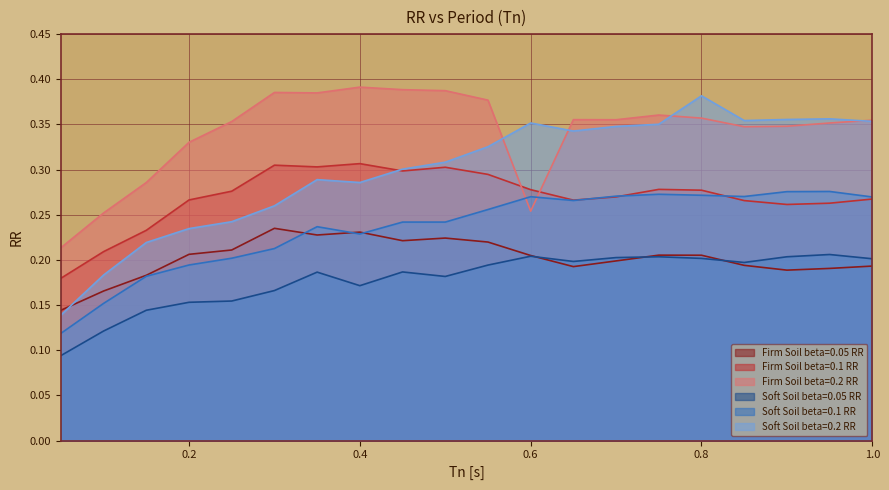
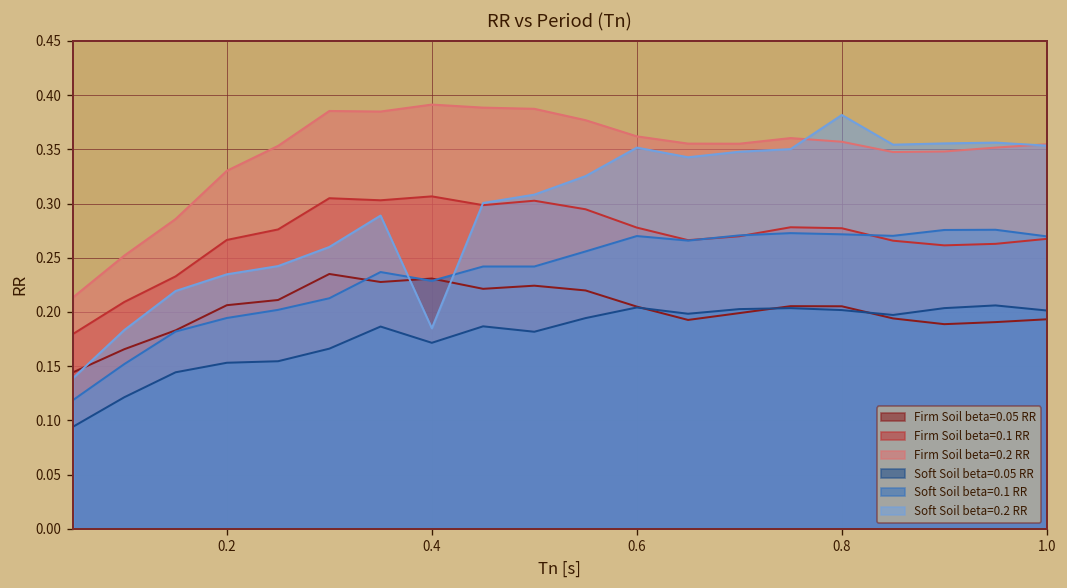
Soft Soil beta=0.2 RR, 0.4: 0.29 -> 0.18
Firm Soil beta=0.2 RR, 0.6: 0.25 -> 0.36
